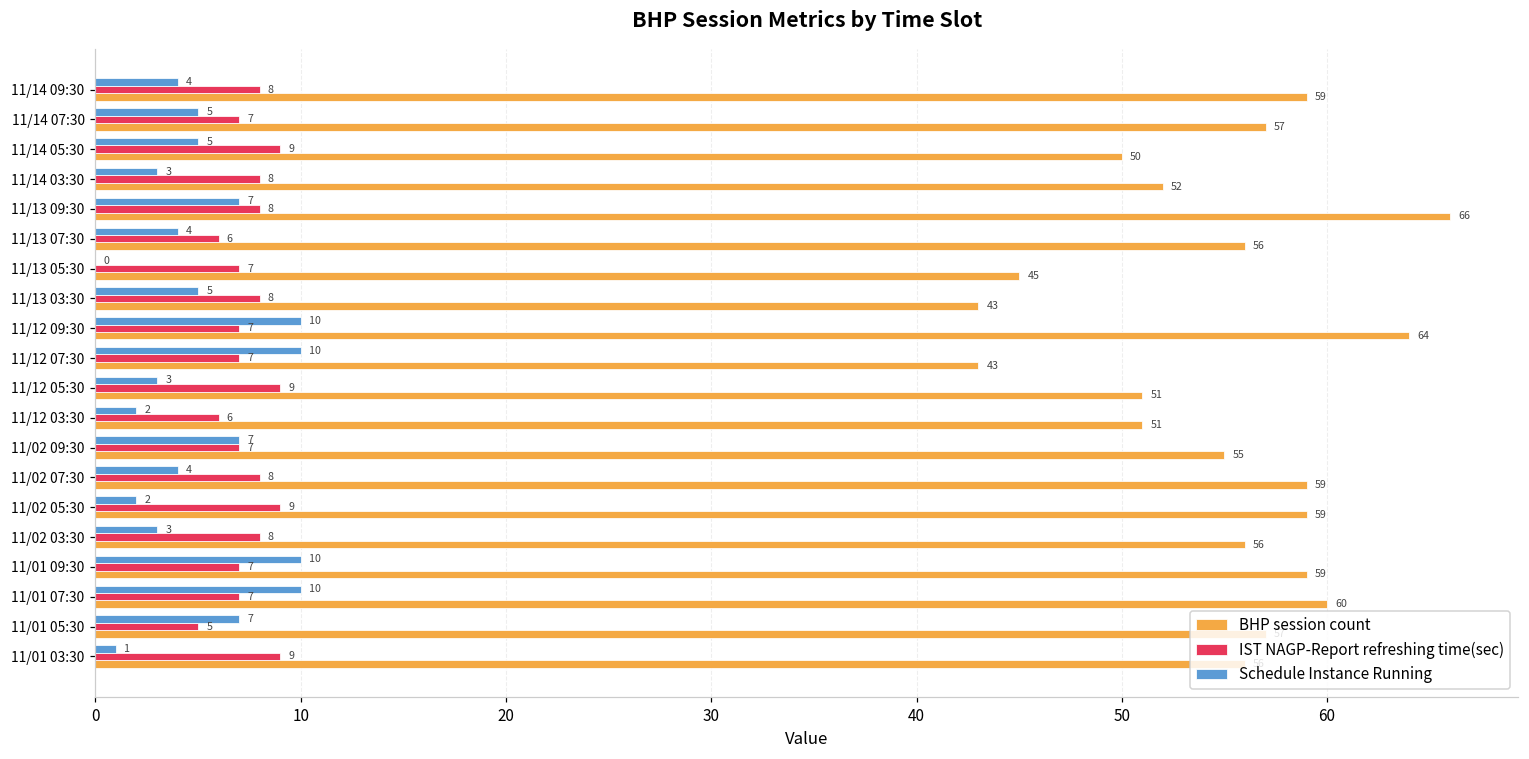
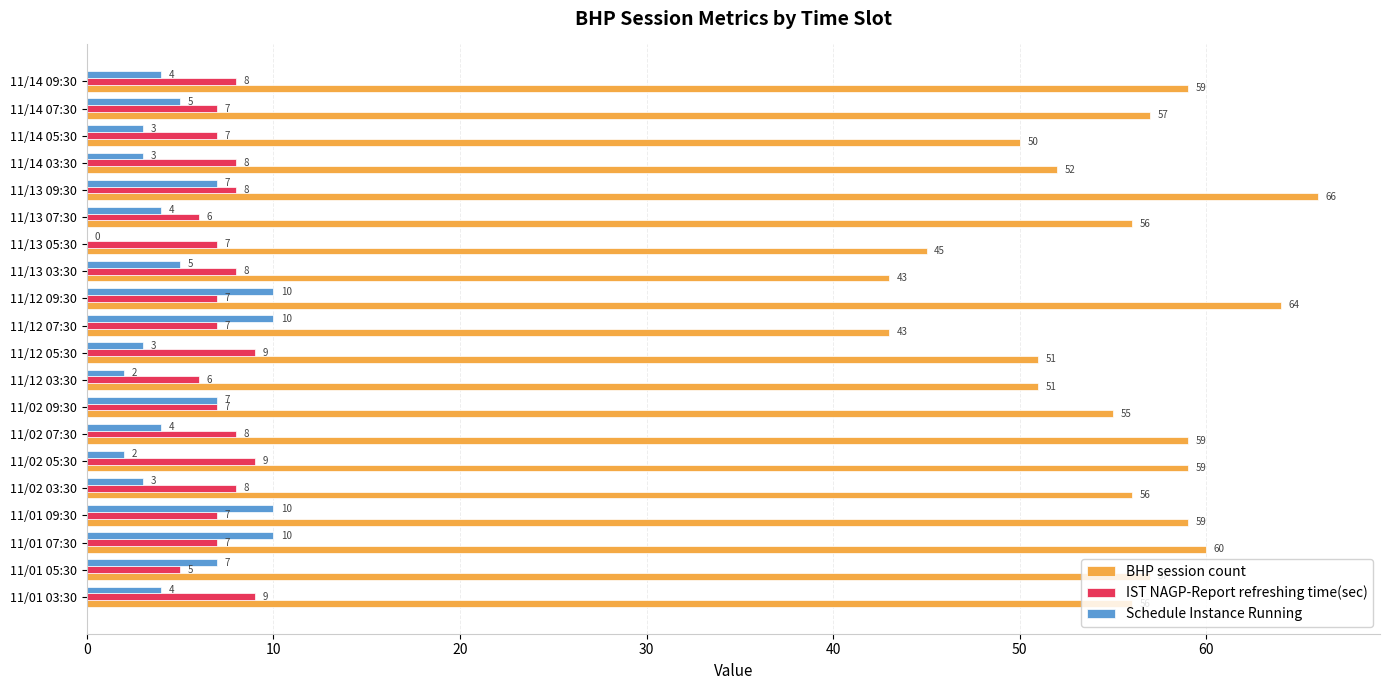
Schedule Instance Running, 11/14 05:30: 5 -> 3
IST NAGP-Report refreshing time(sec), 11/14 05:30: 9 -> 7
Schedule Instance Running, 11/01 03:30: 1 -> 4
